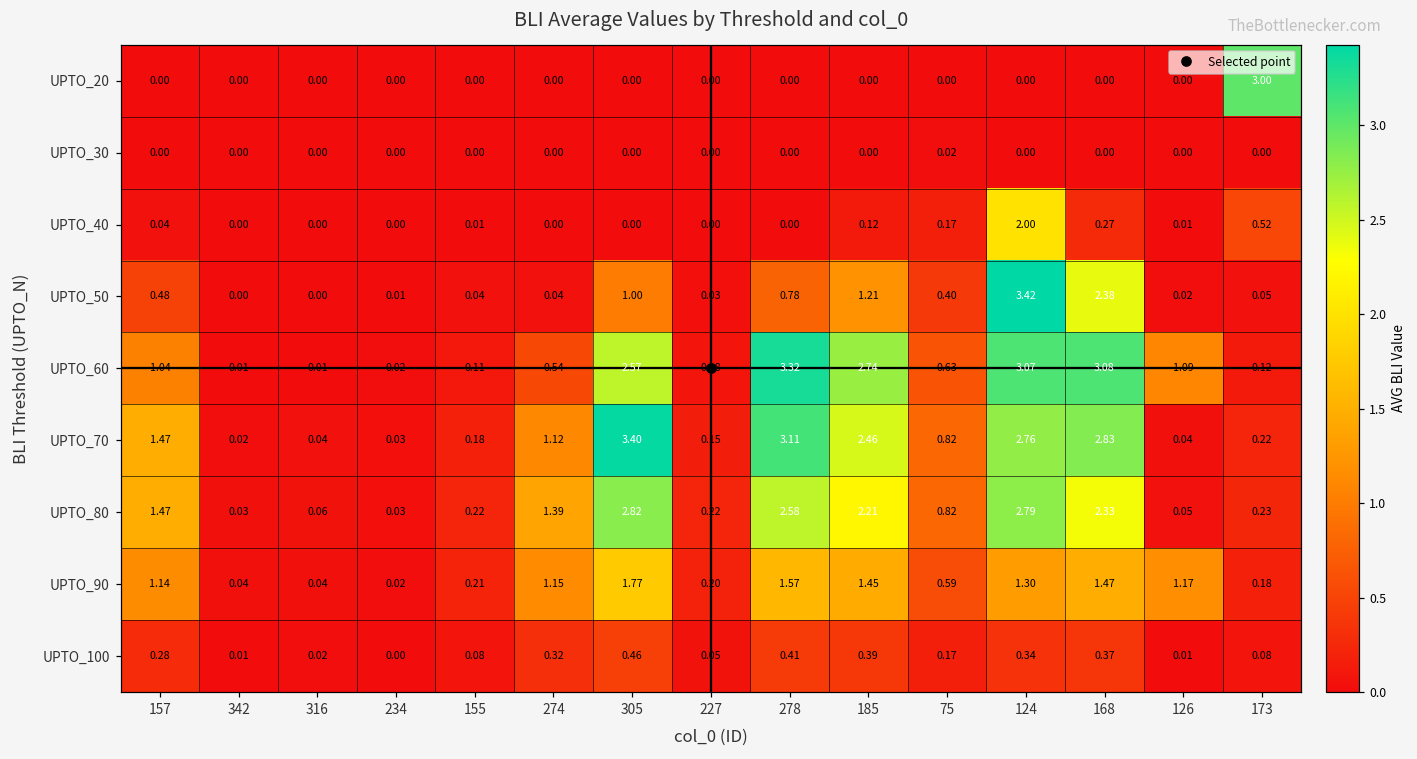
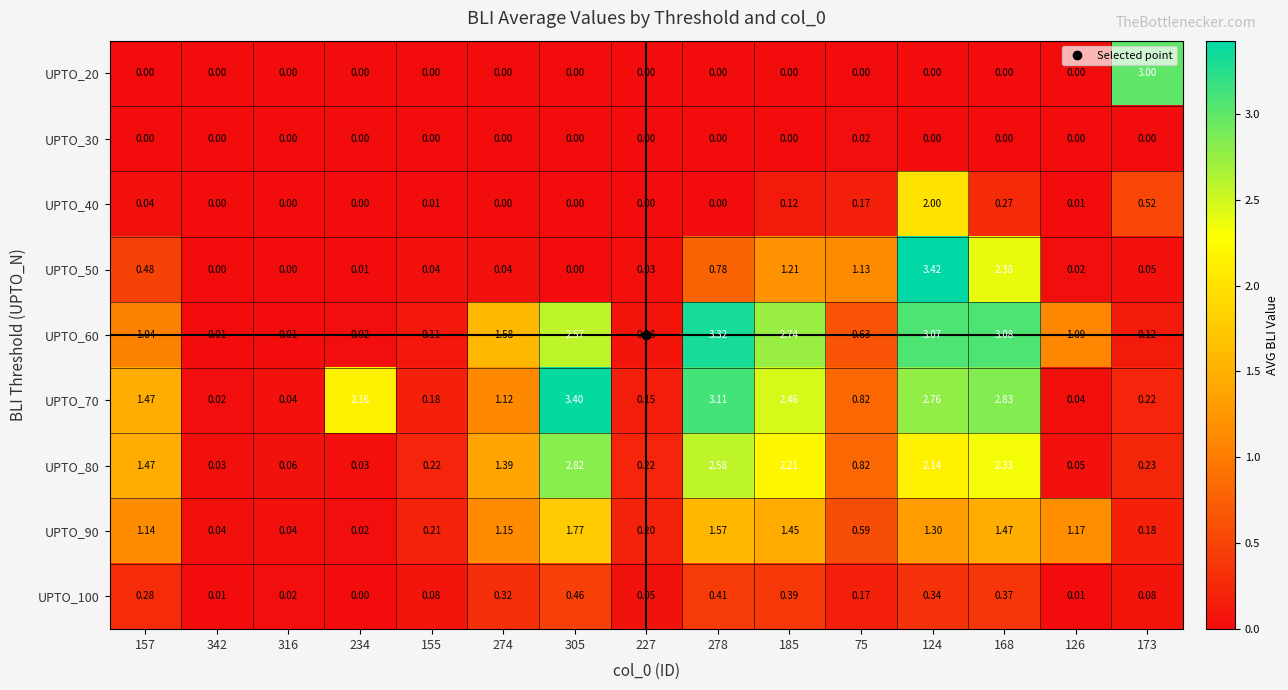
UPTO_50, 305: 1.00 -> 0.00
UPTO_50, 75: 0.40 -> 1.13
UPTO_60, 274: 0.54 -> 1.58
UPTO_70, 234: 0.03 -> 2.16
UPTO_80, 124: 2.79 -> 2.14
